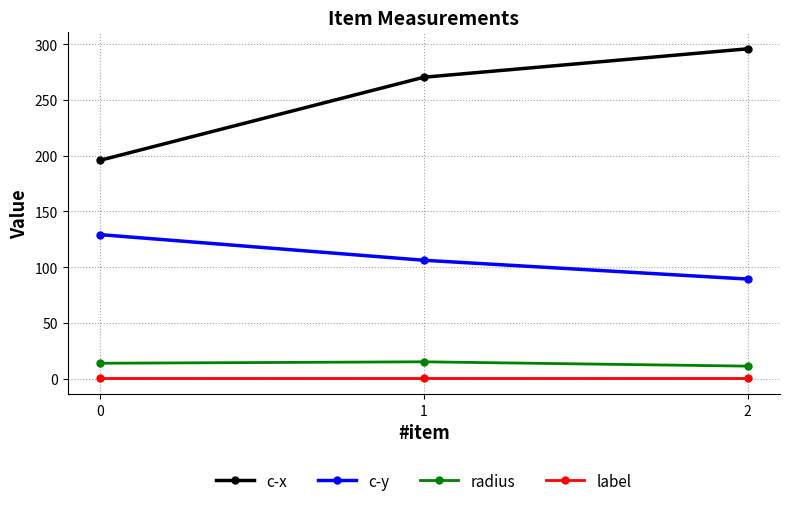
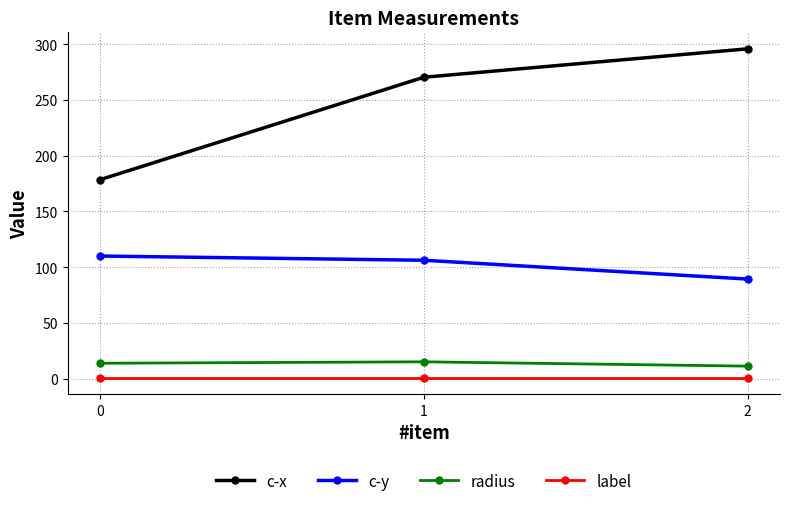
c-x, 0: 196 -> 178
c-y, 0: 129 -> 110
